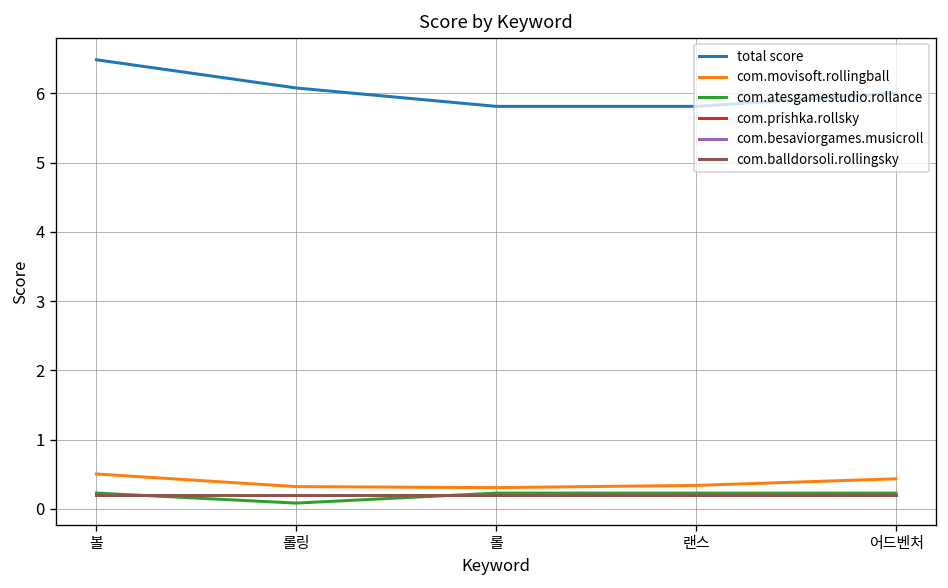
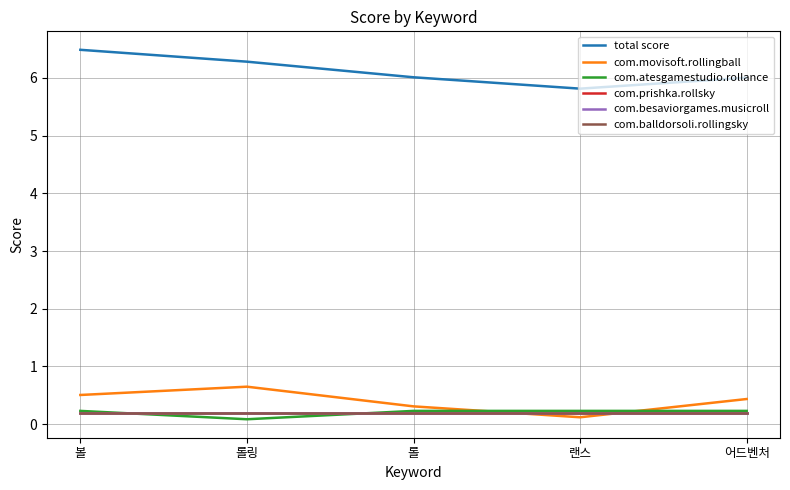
total score, 롤링: 6.1 -> 6.3
com.movisoft.rollingball, 롤링: 0.3 -> 0.6
total score, 롤: 5.8 -> 6.0
com.movisoft.rollingball, 랜스: 0.3 -> 0.1
